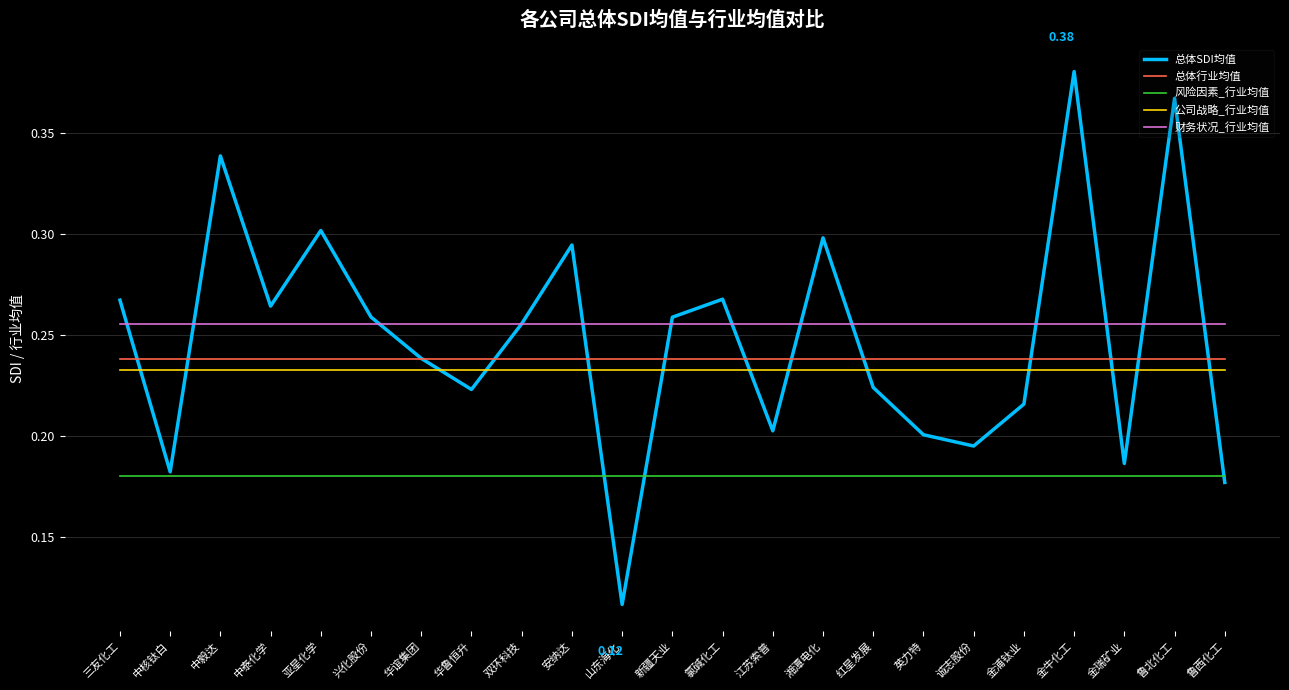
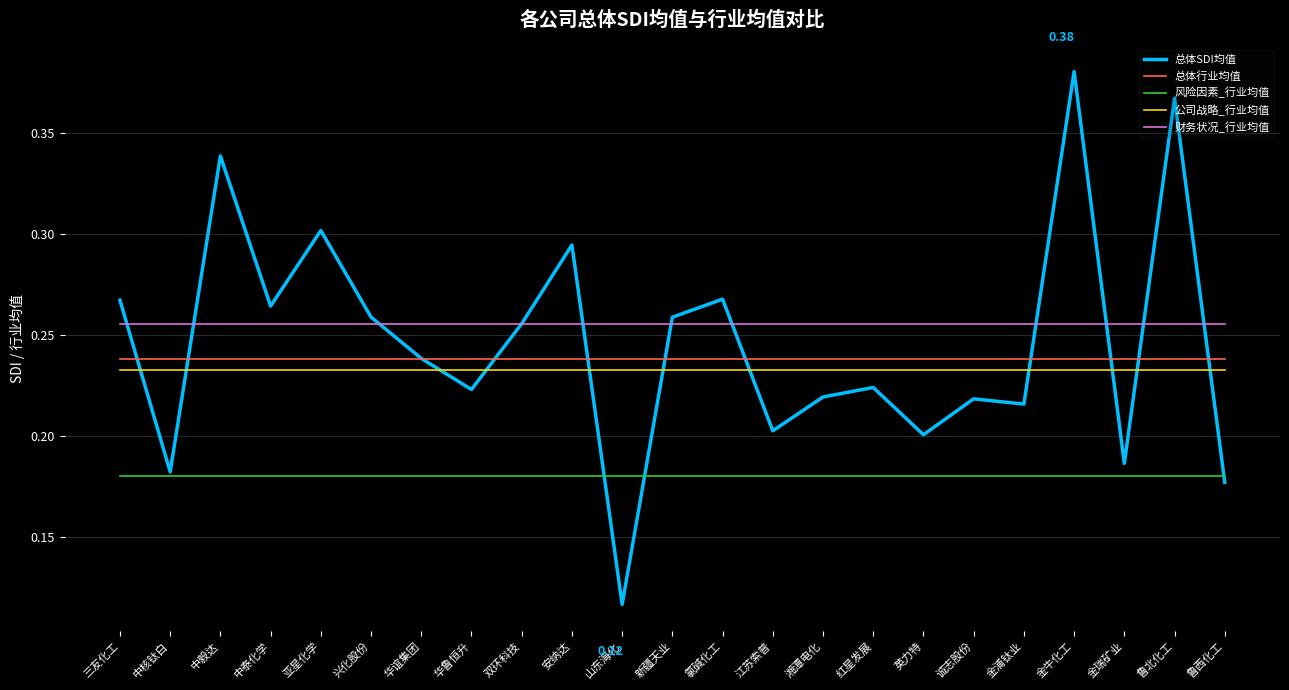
总体SDI均值, 湘潭电化: 0.298 -> 0.219
总体SDI均值, 诚志股份: 0.195 -> 0.218
